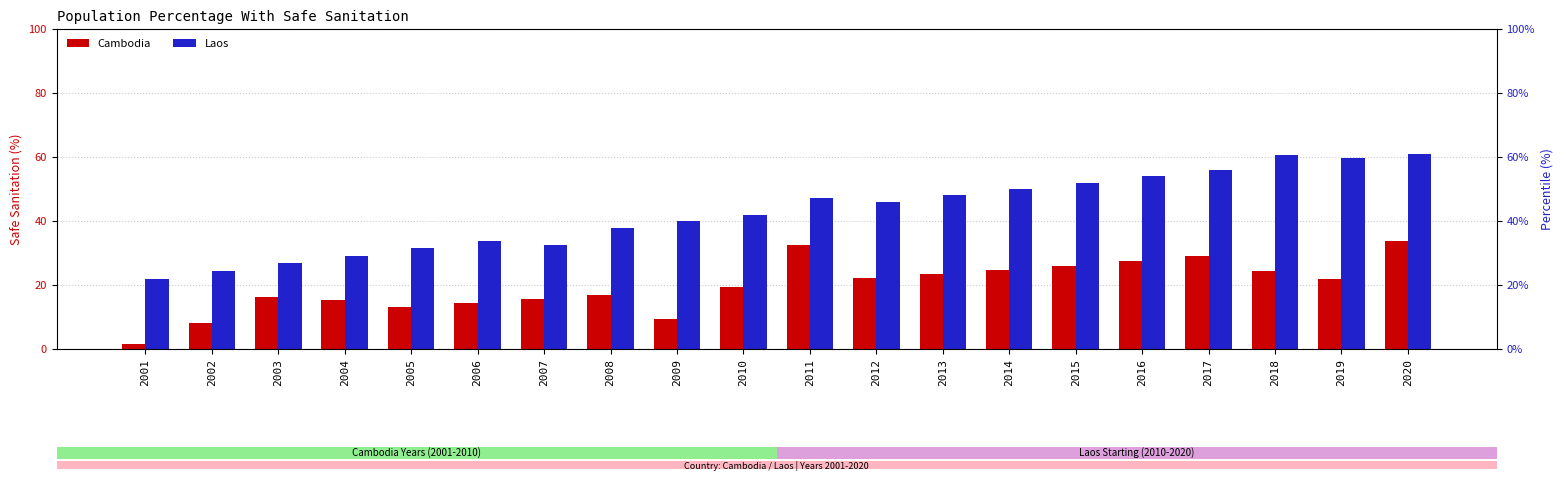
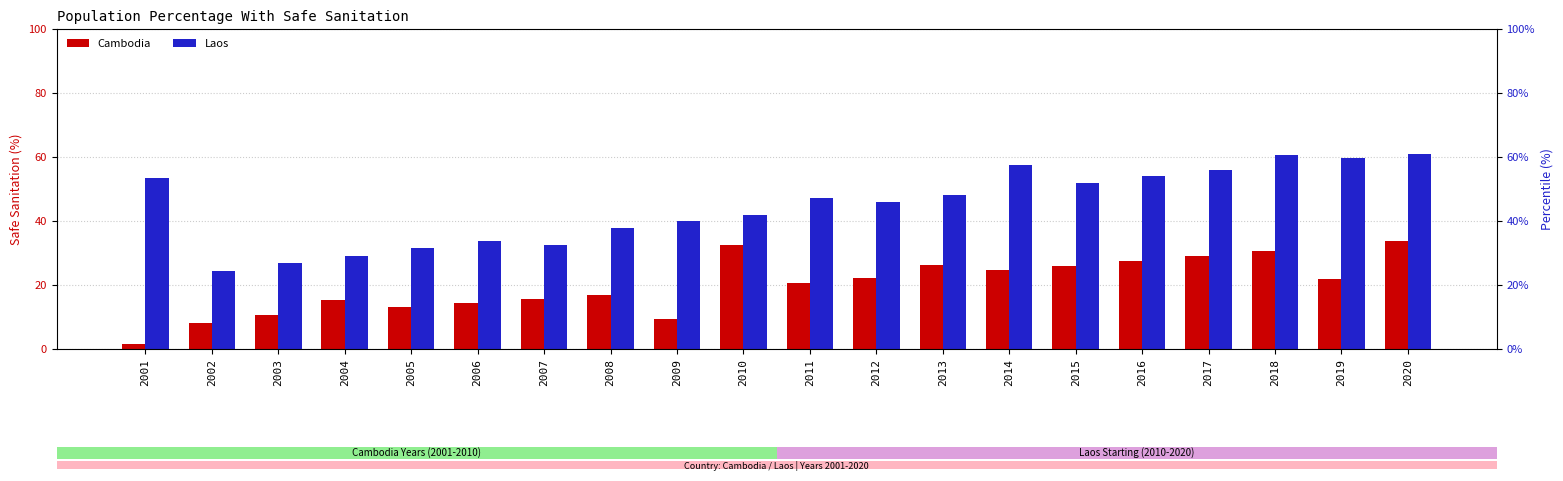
Population Percentage With Safe Sanitation, Laos, 2001: 22 -> 53
Population Percentage With Safe Sanitation, Cambodia, 2003: 16 -> 11
Population Percentage With Safe Sanitation, Cambodia, 2010: 19 -> 32
Population Percentage With Safe Sanitation, Cambodia, 2011: 33 -> 21
Population Percentage With Safe Sanitation, Cambodia, 2013: 23 -> 26
Population Percentage With Safe Sanitation, Laos, 2014: 50 -> 58
Population Percentage With Safe Sanitation, Cambodia, 2018: 25 -> 31
